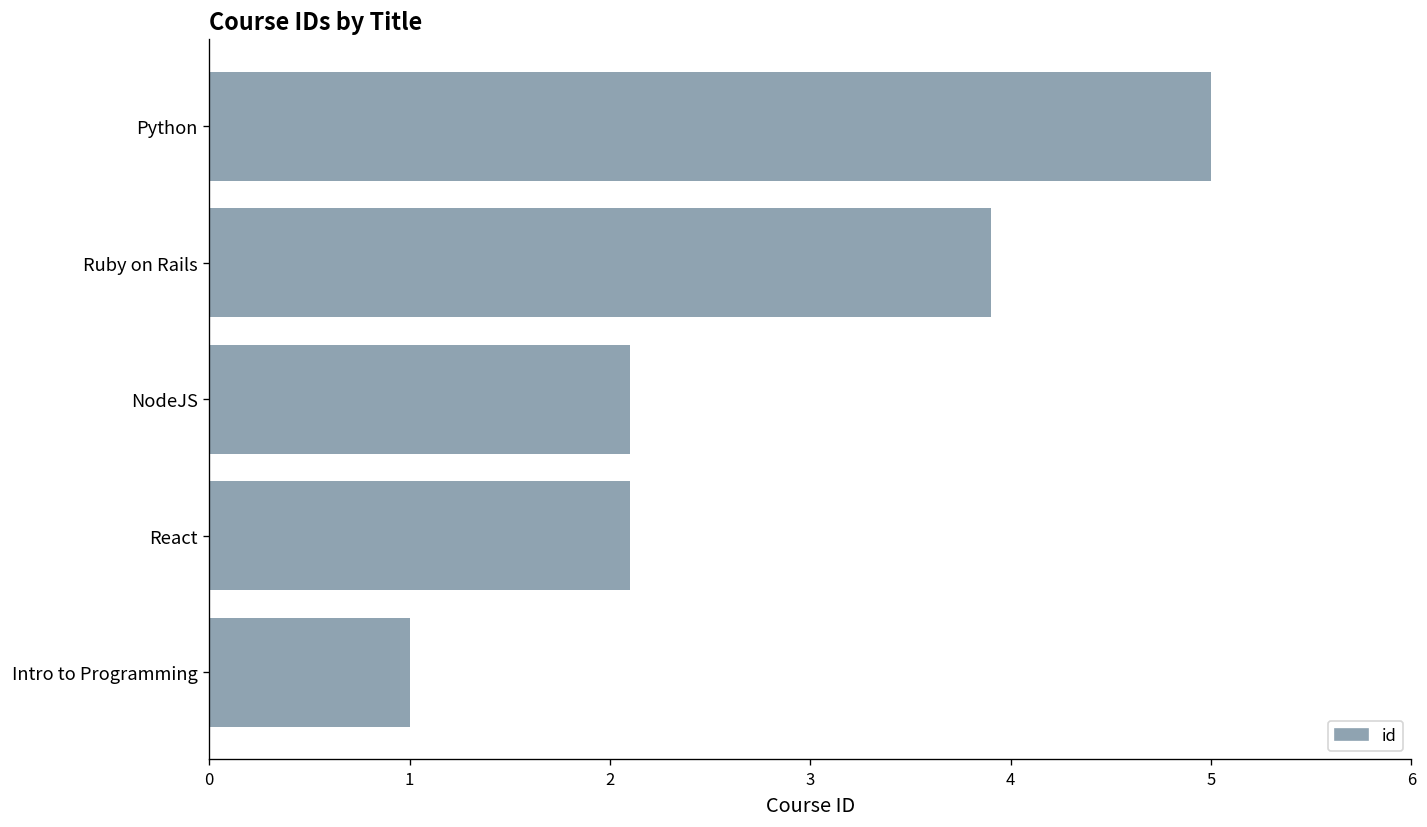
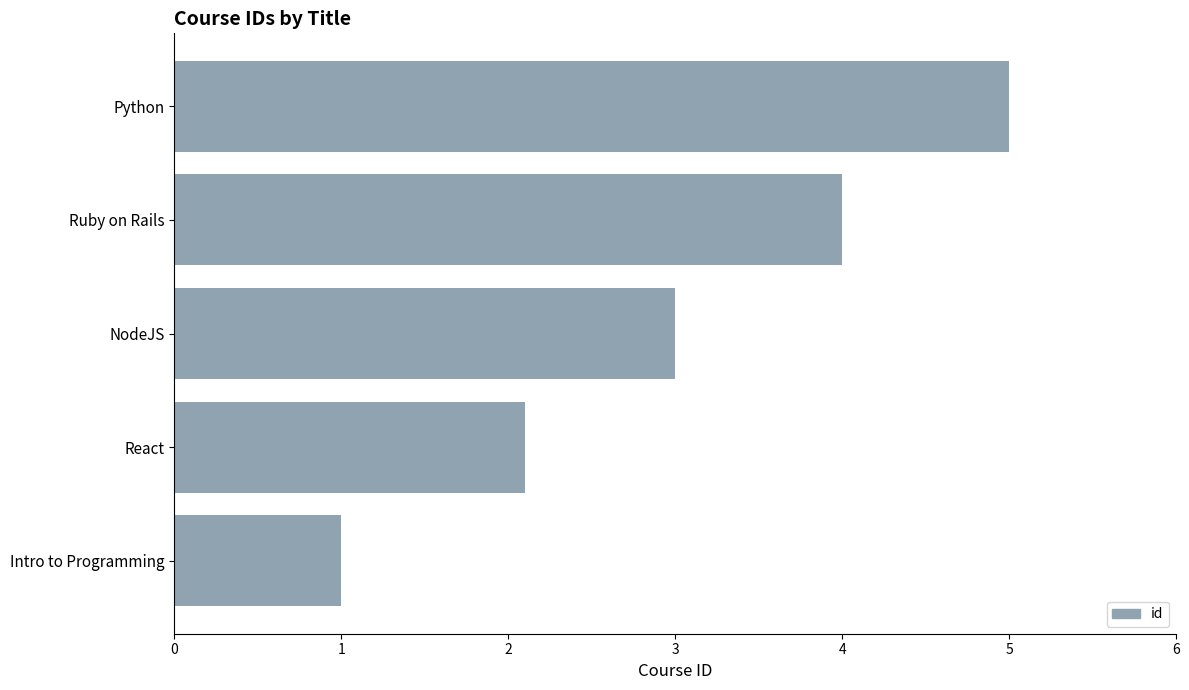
Ruby on Rails: 3.9 -> 4.0
NodeJS: 2.1 -> 3.0
